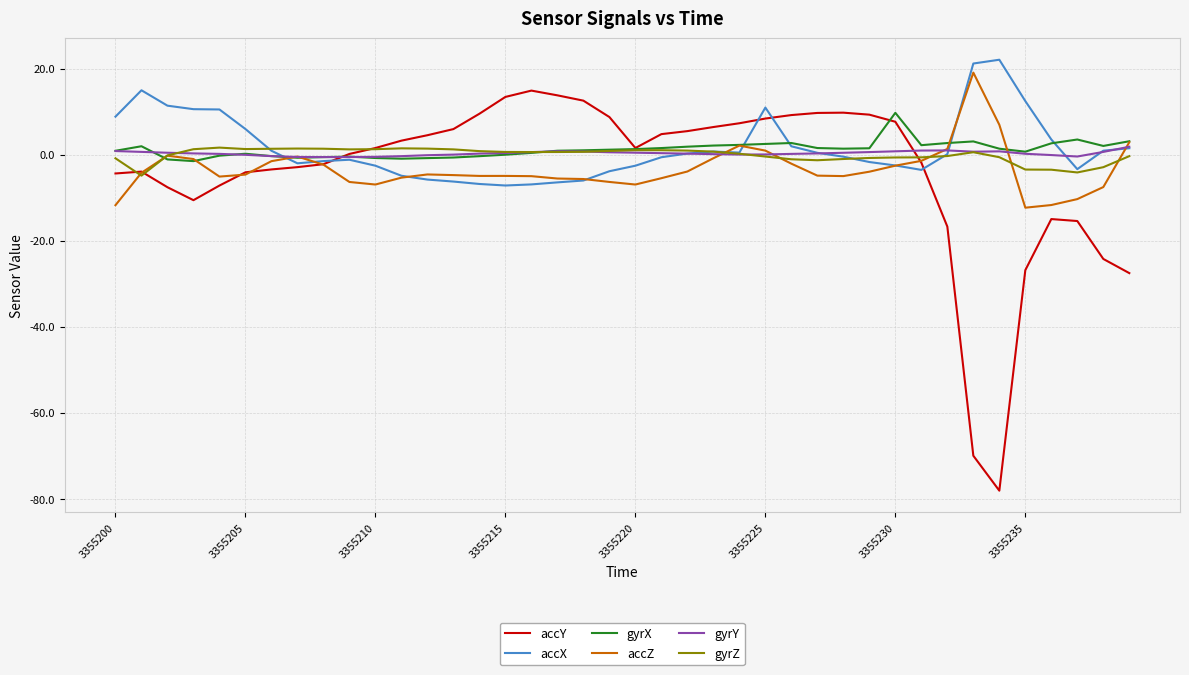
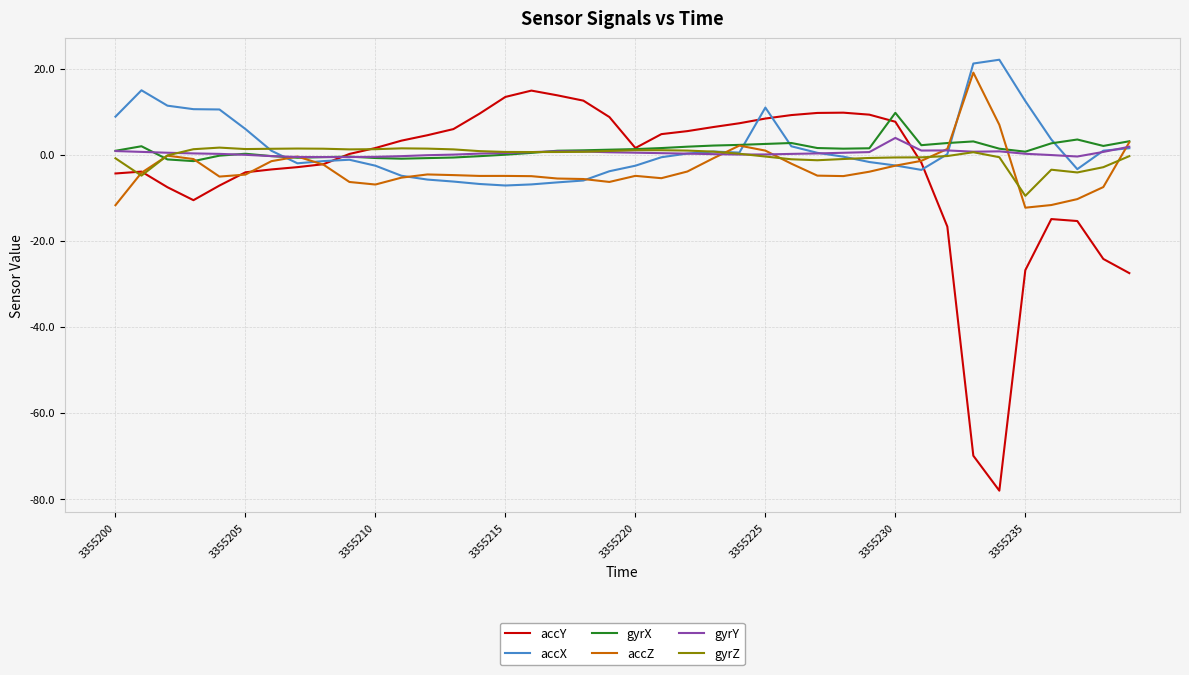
accZ, 3355220: -7 -> -5
gyrY, 3355230: 1 -> 4
gyrZ, 3355235: -3 -> -10
